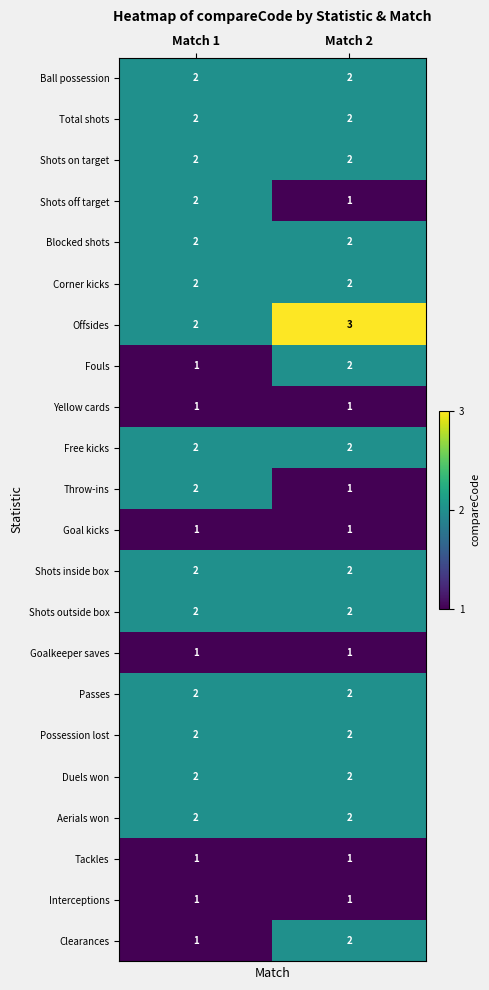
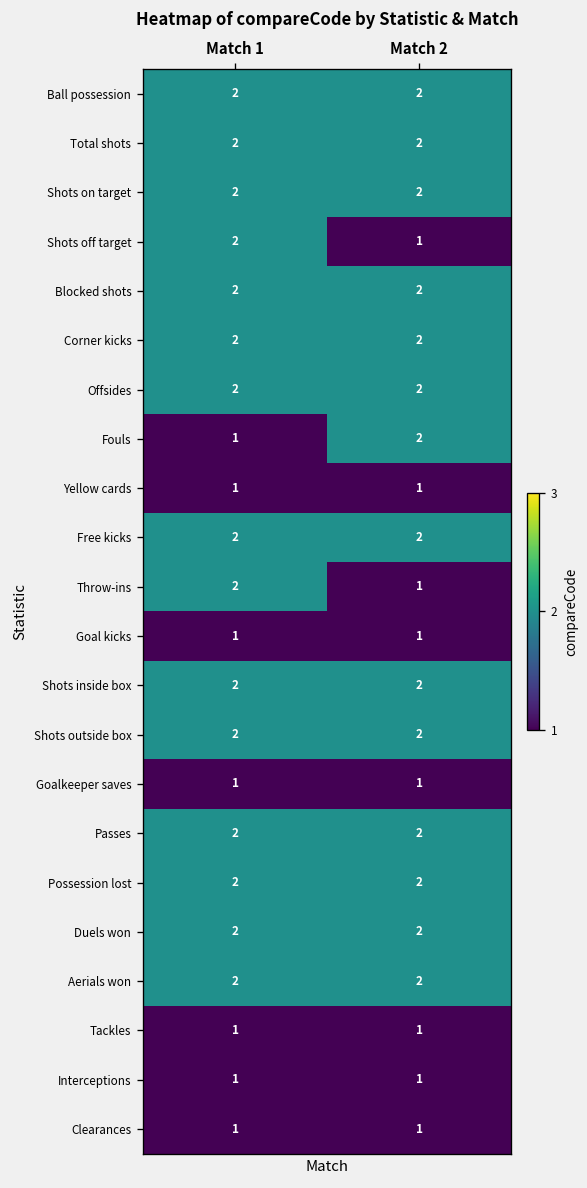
Offsides, Match 2: 3 -> 2
Clearances, Match 2: 2 -> 1
